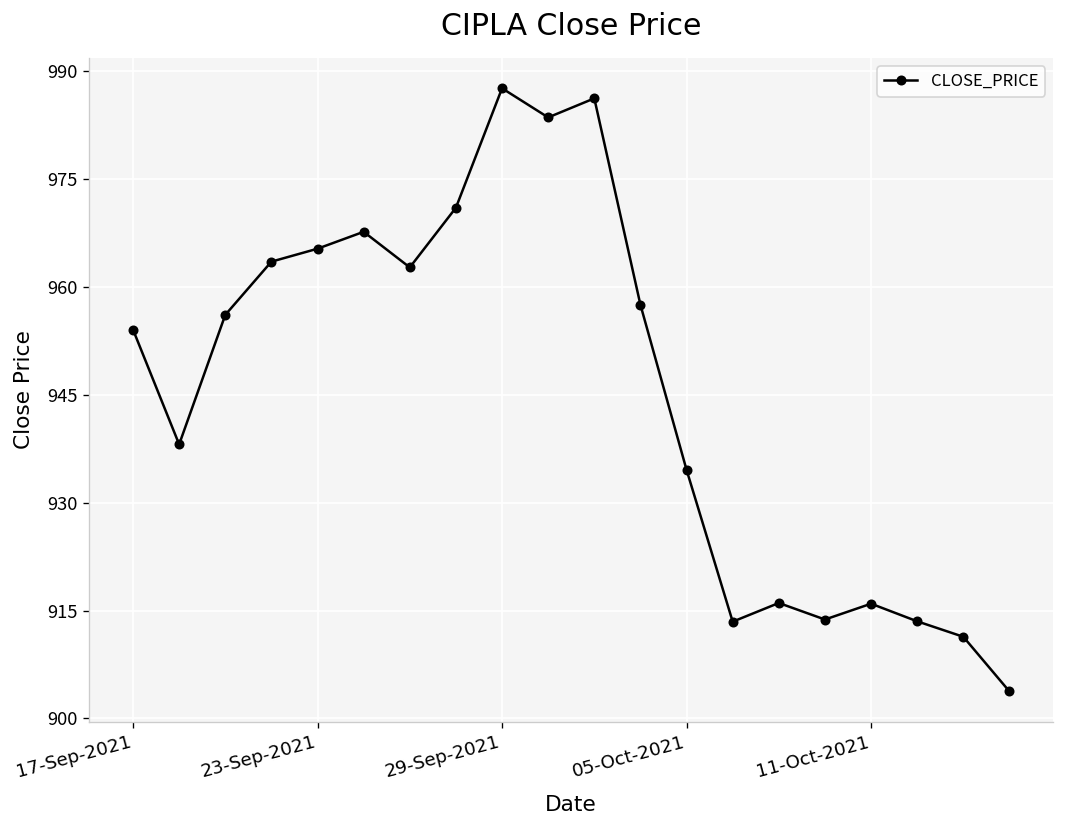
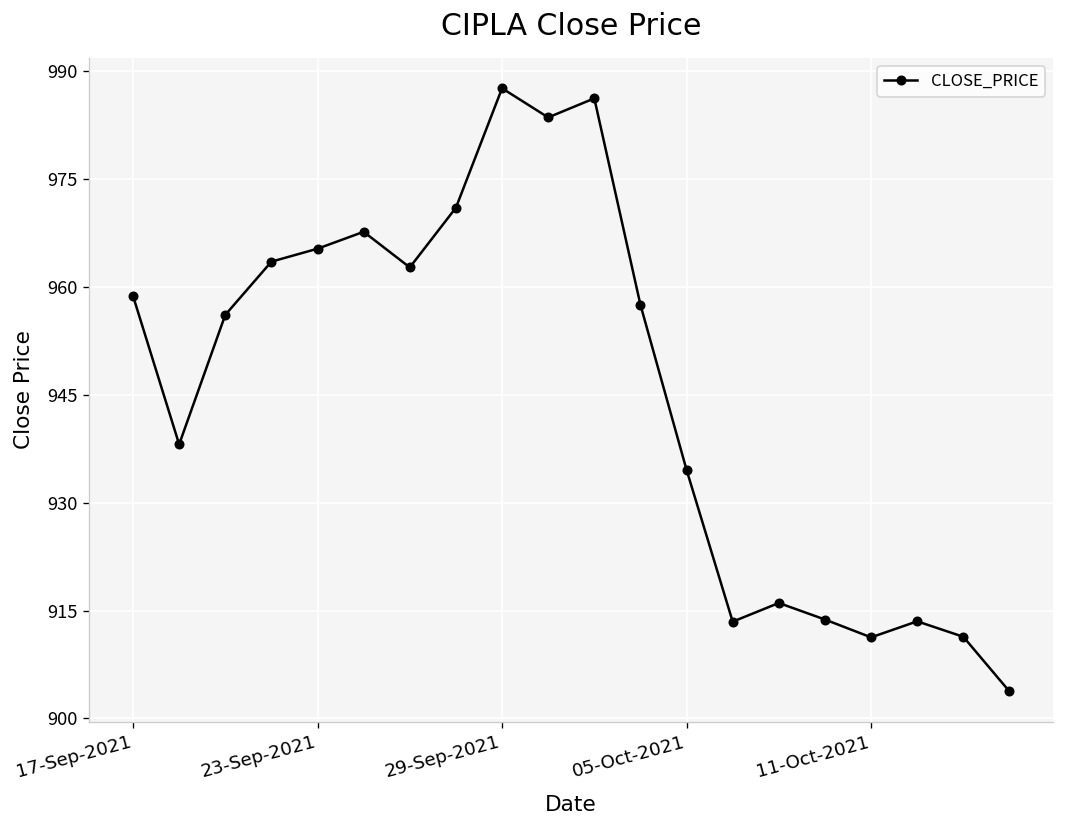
17-Sep-2021: 954 -> 959
11-Oct-2021: 916 -> 911
